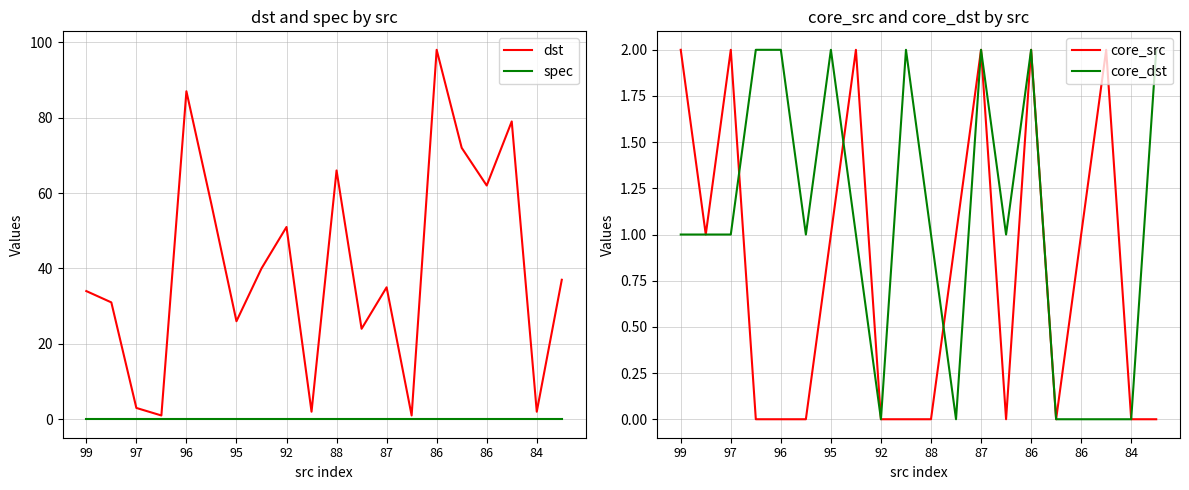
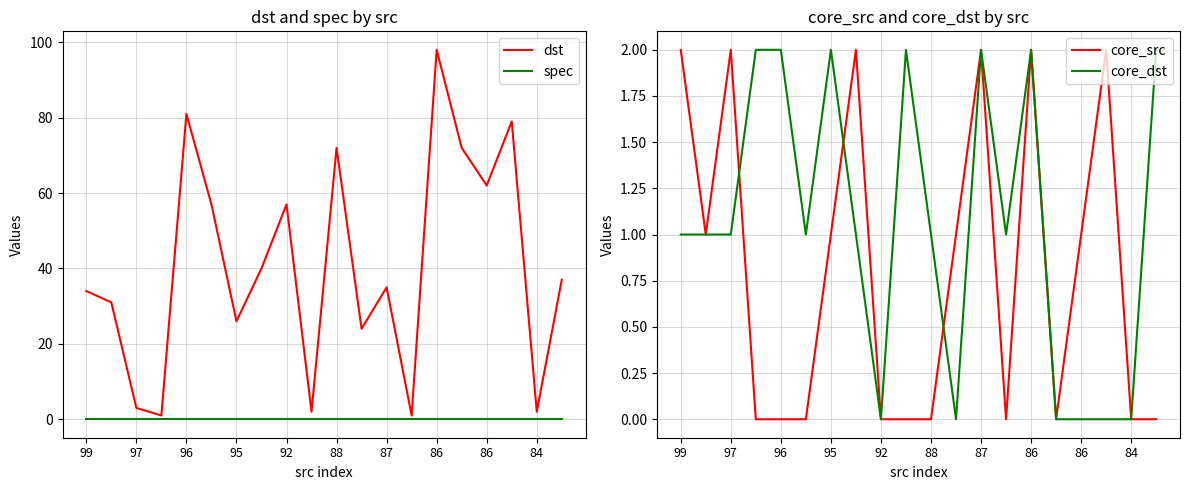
dst and spec by src, dst, 96: 87 -> 81
dst and spec by src, dst, 92: 51 -> 57
dst and spec by src, dst, 88: 66 -> 72
